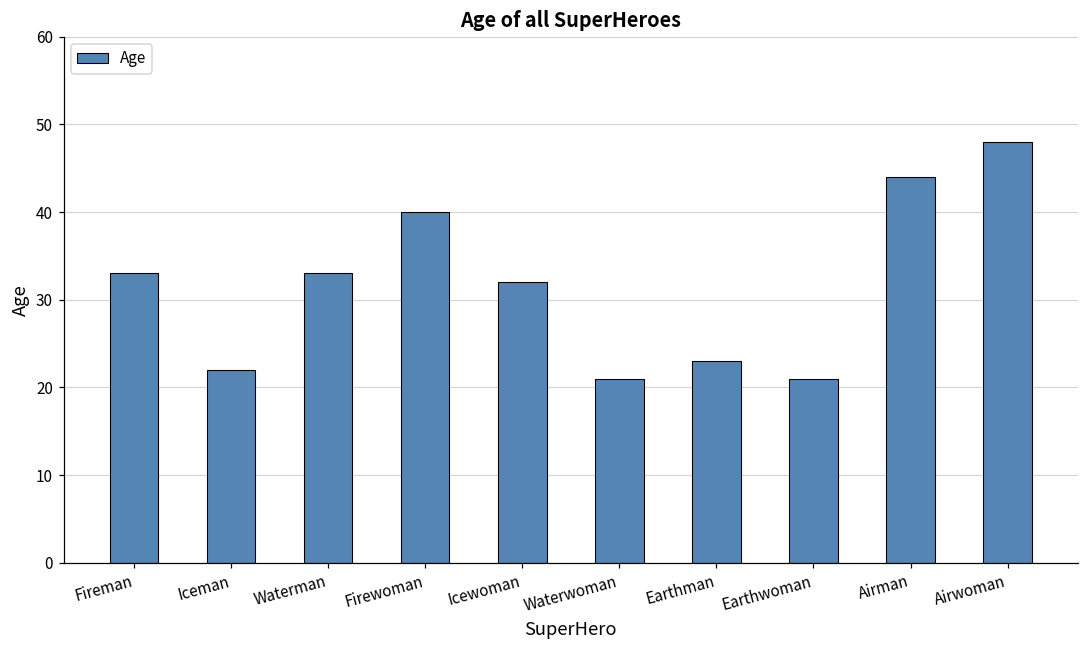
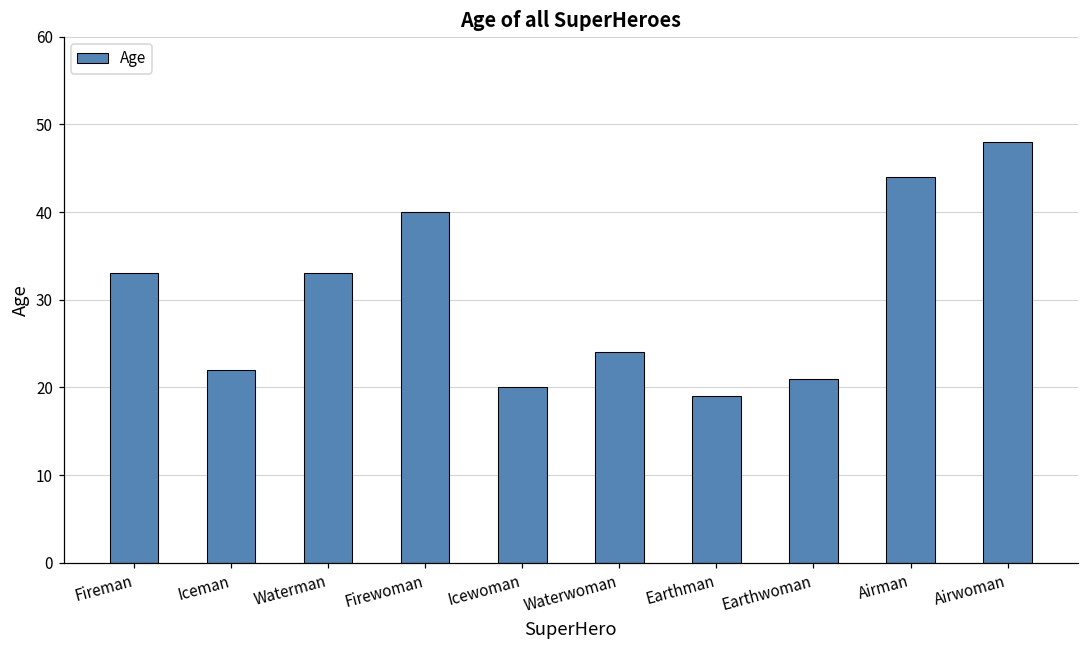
Icewoman: 32 -> 20
Waterwoman: 21 -> 24
Earthman: 23 -> 19
